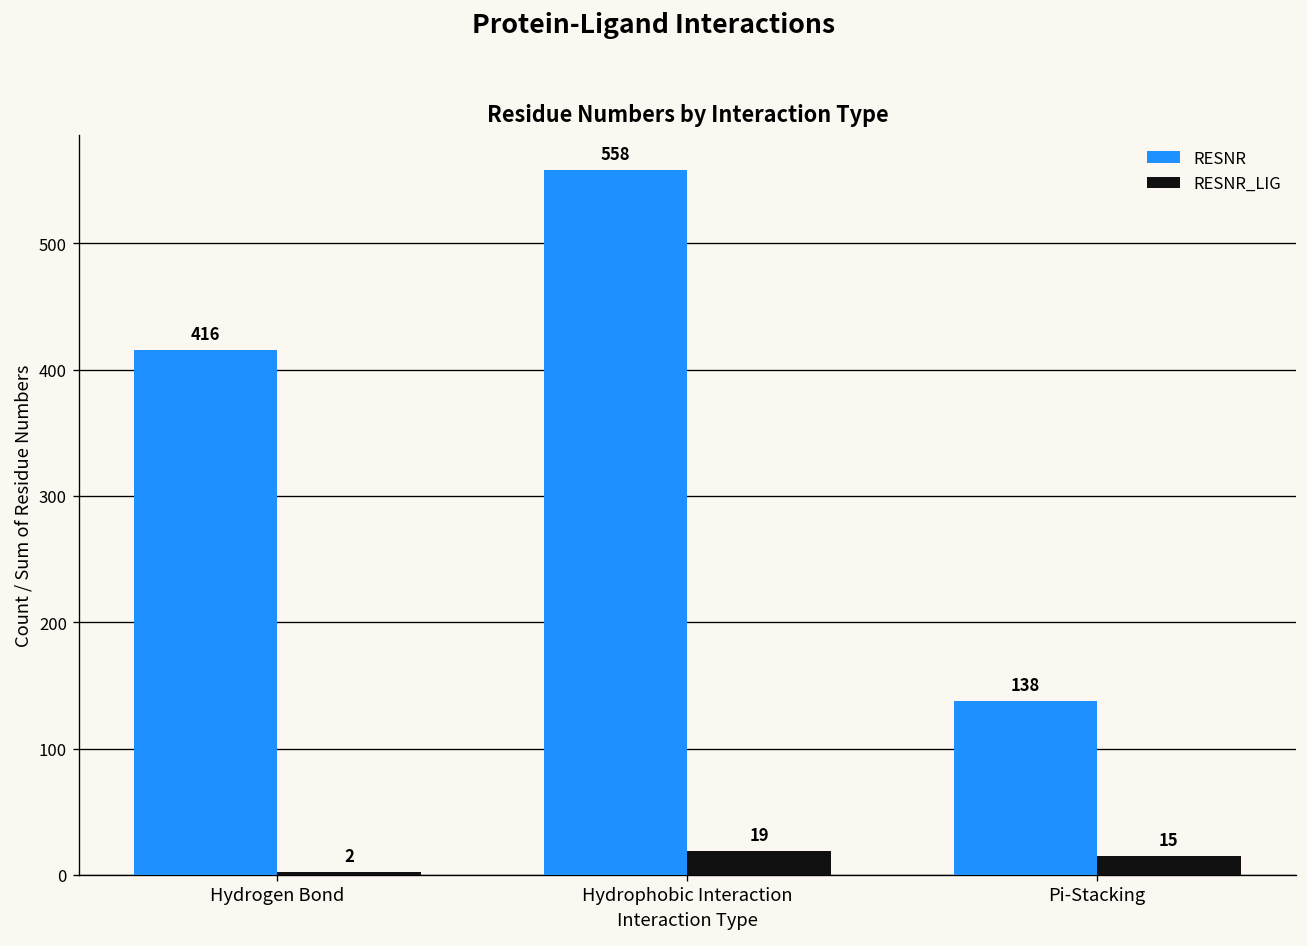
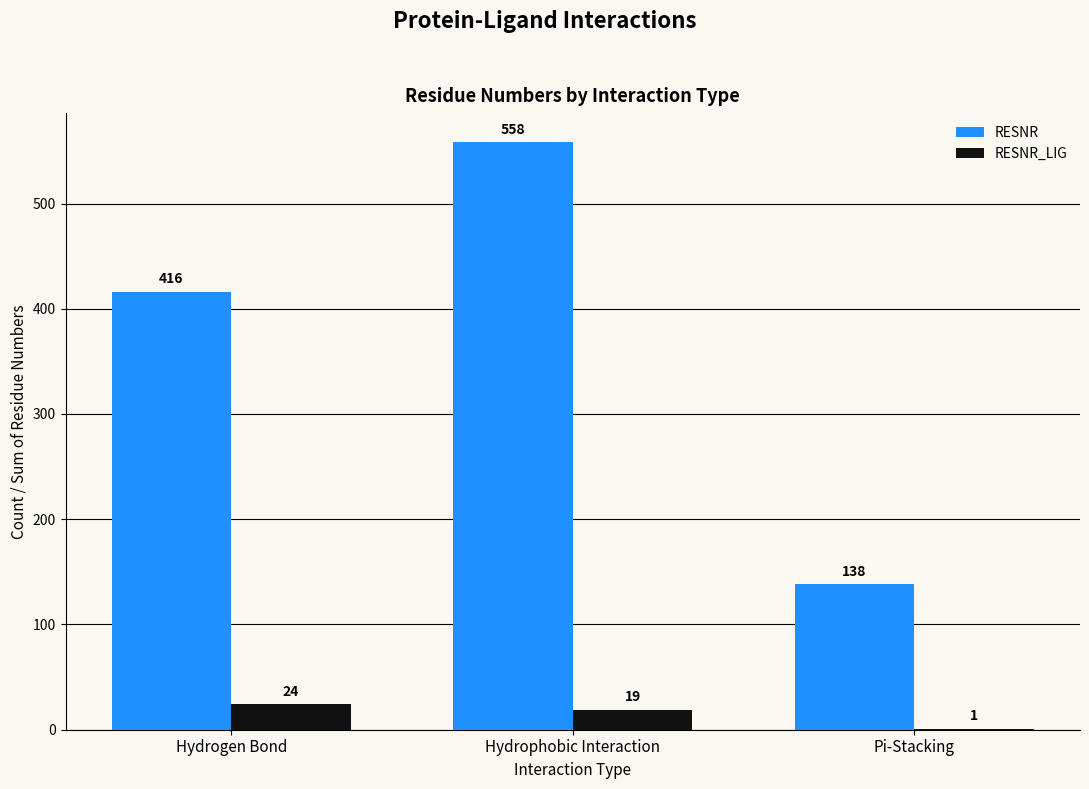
RESNR_LIG, Hydrogen Bond: 2 -> 24
RESNR_LIG, Pi-Stacking: 15 -> 1
